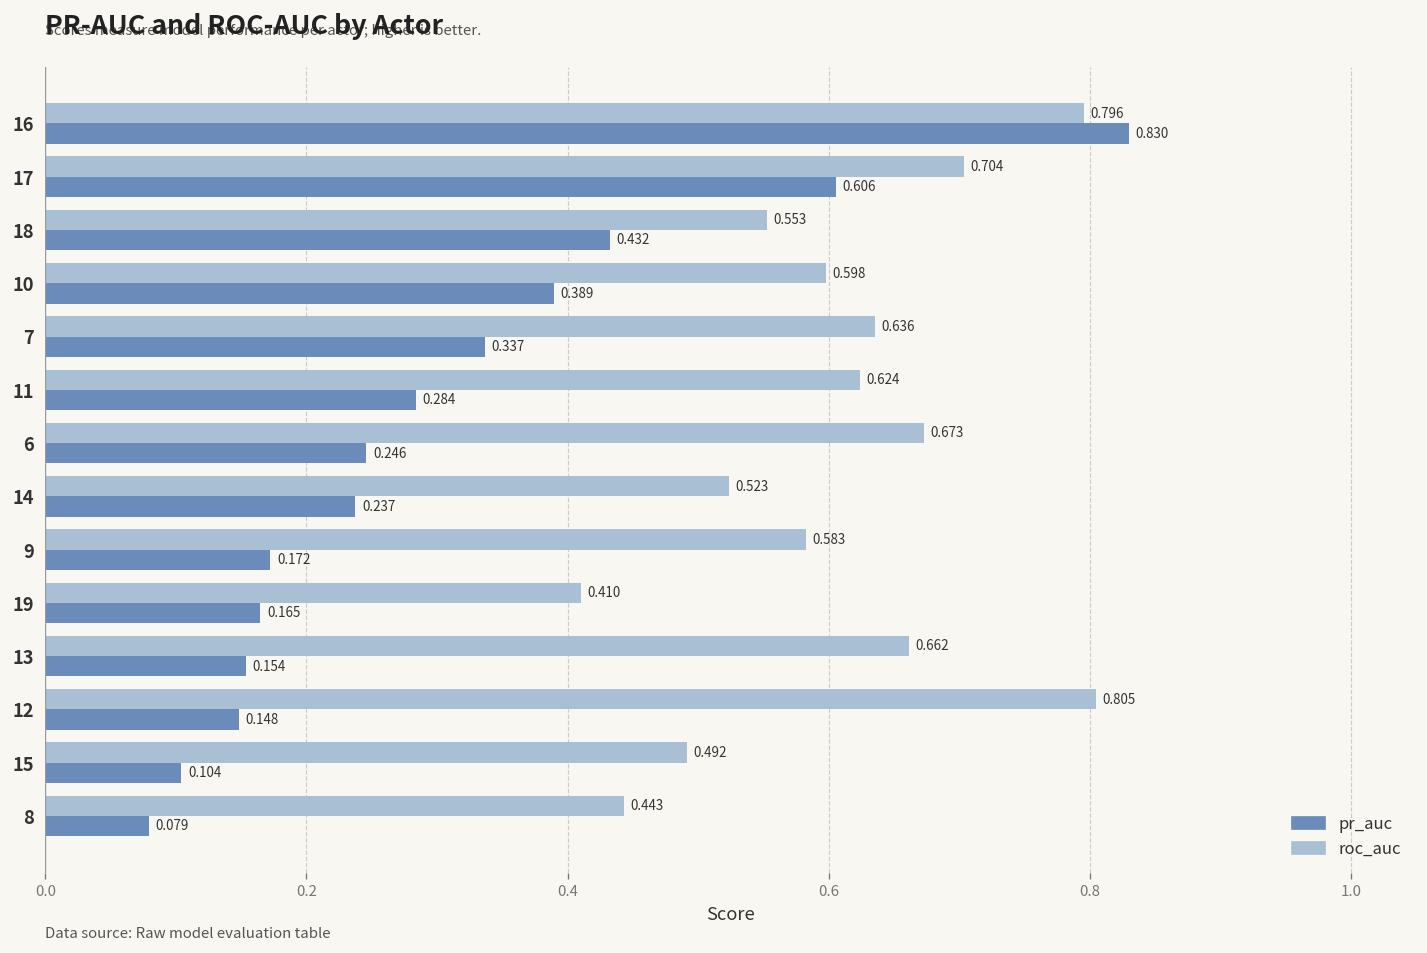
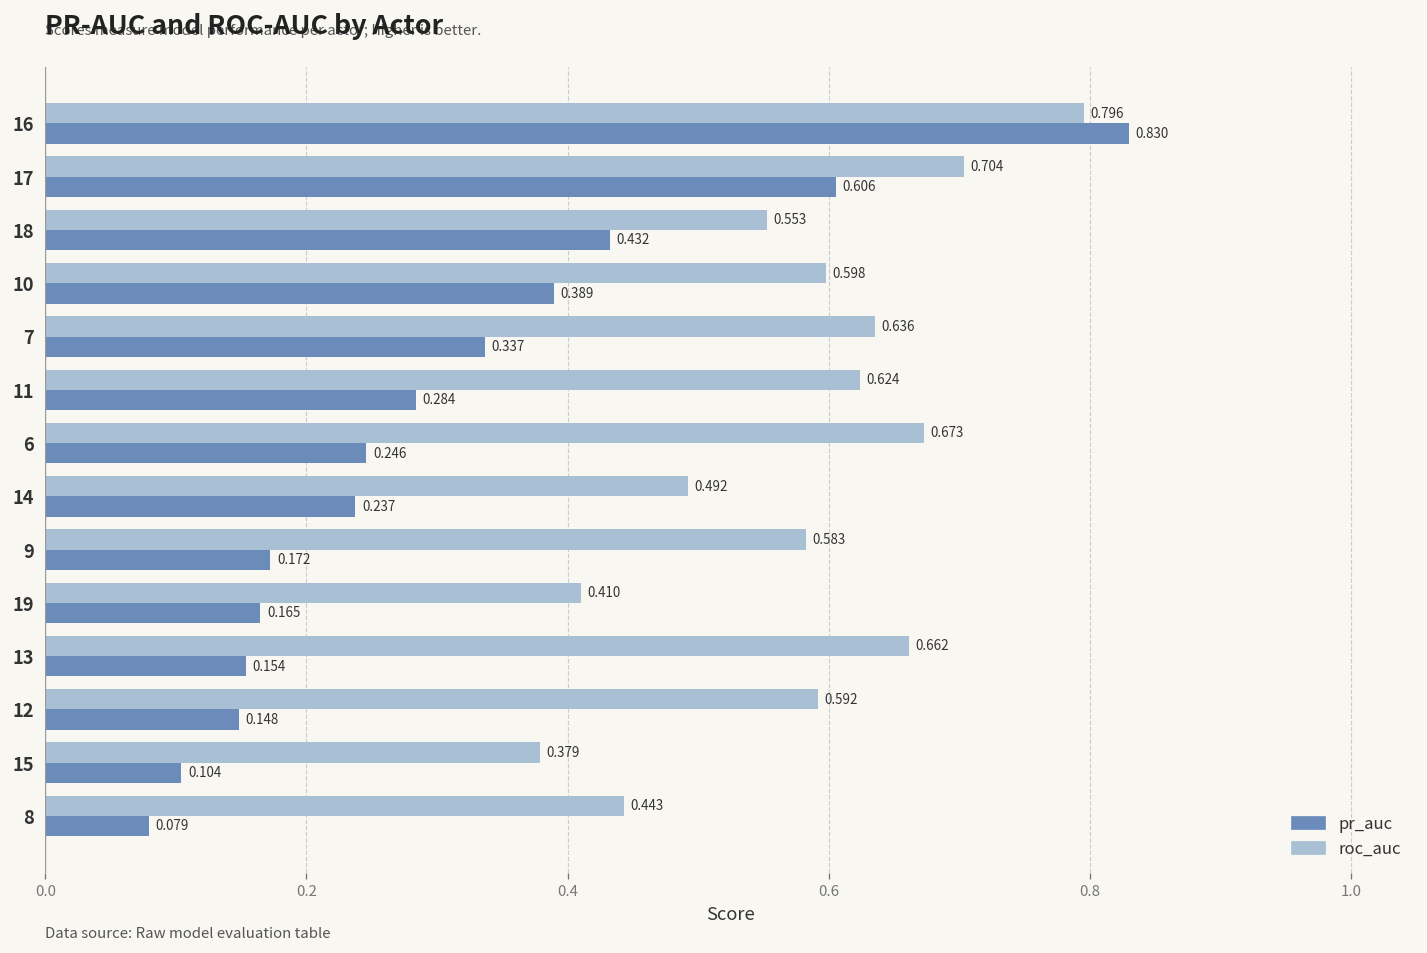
roc_auc, 14: 0.523 -> 0.492
roc_auc, 12: 0.805 -> 0.592
roc_auc, 15: 0.492 -> 0.379
